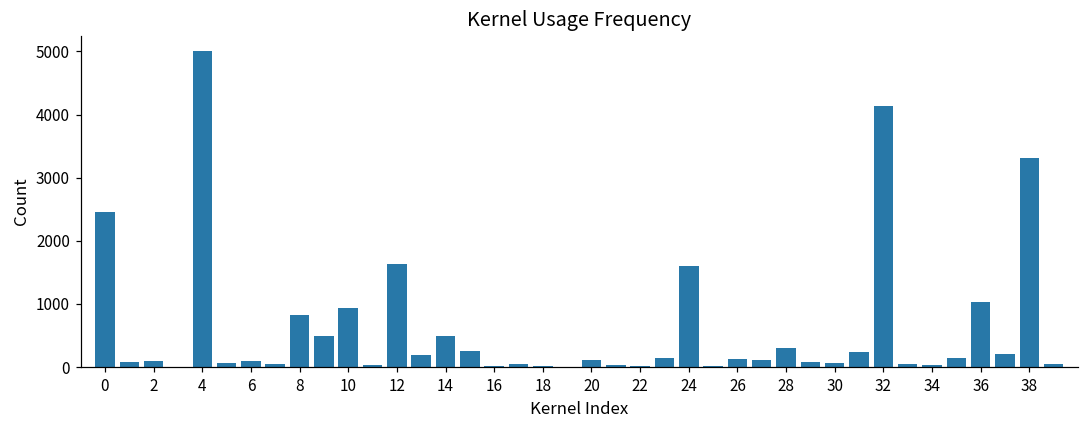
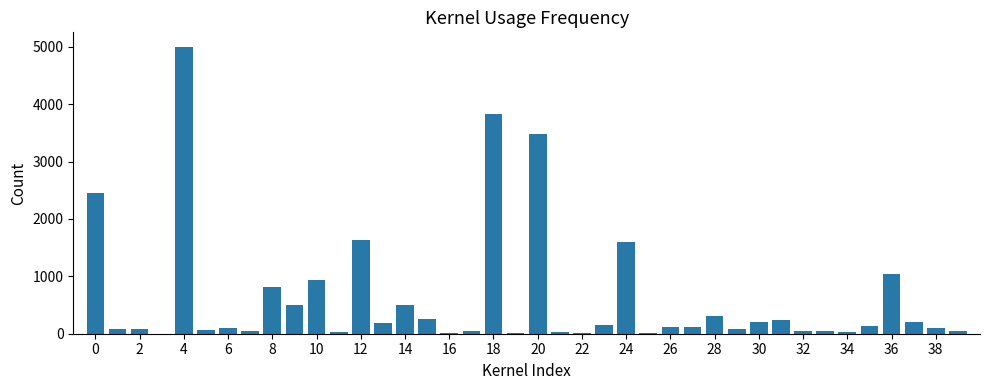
18: 0 -> 3800
20: 100 -> 3500
30: 100 -> 200
32: 4100 -> 0
38: 3300 -> 100
